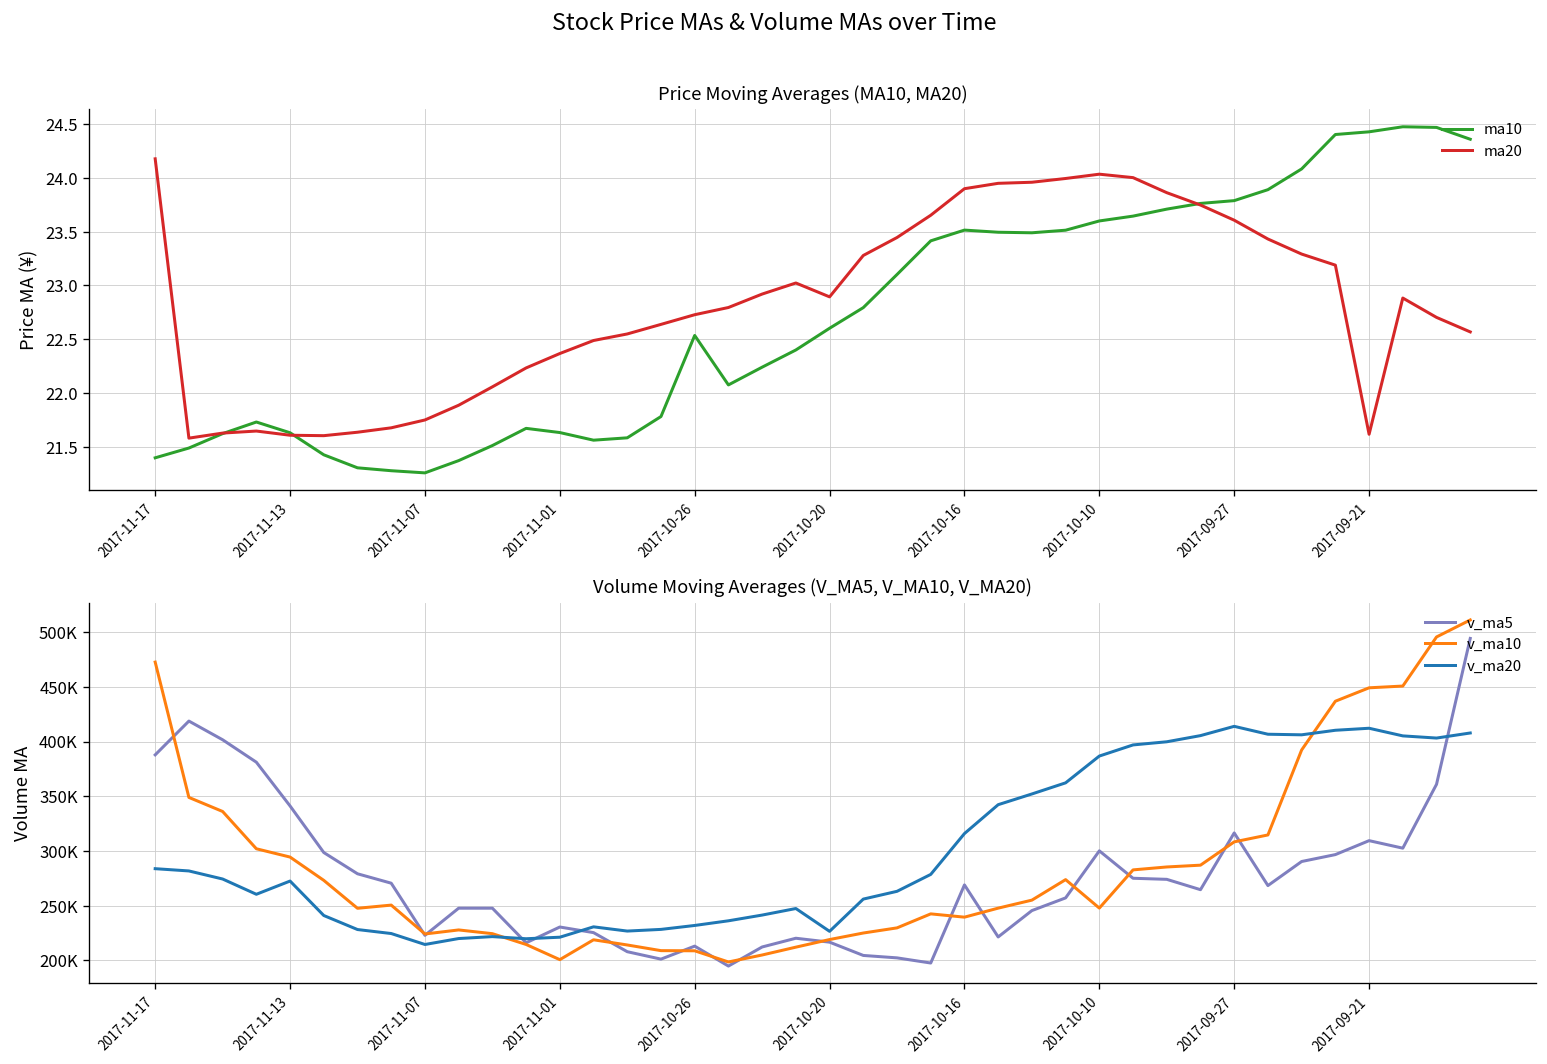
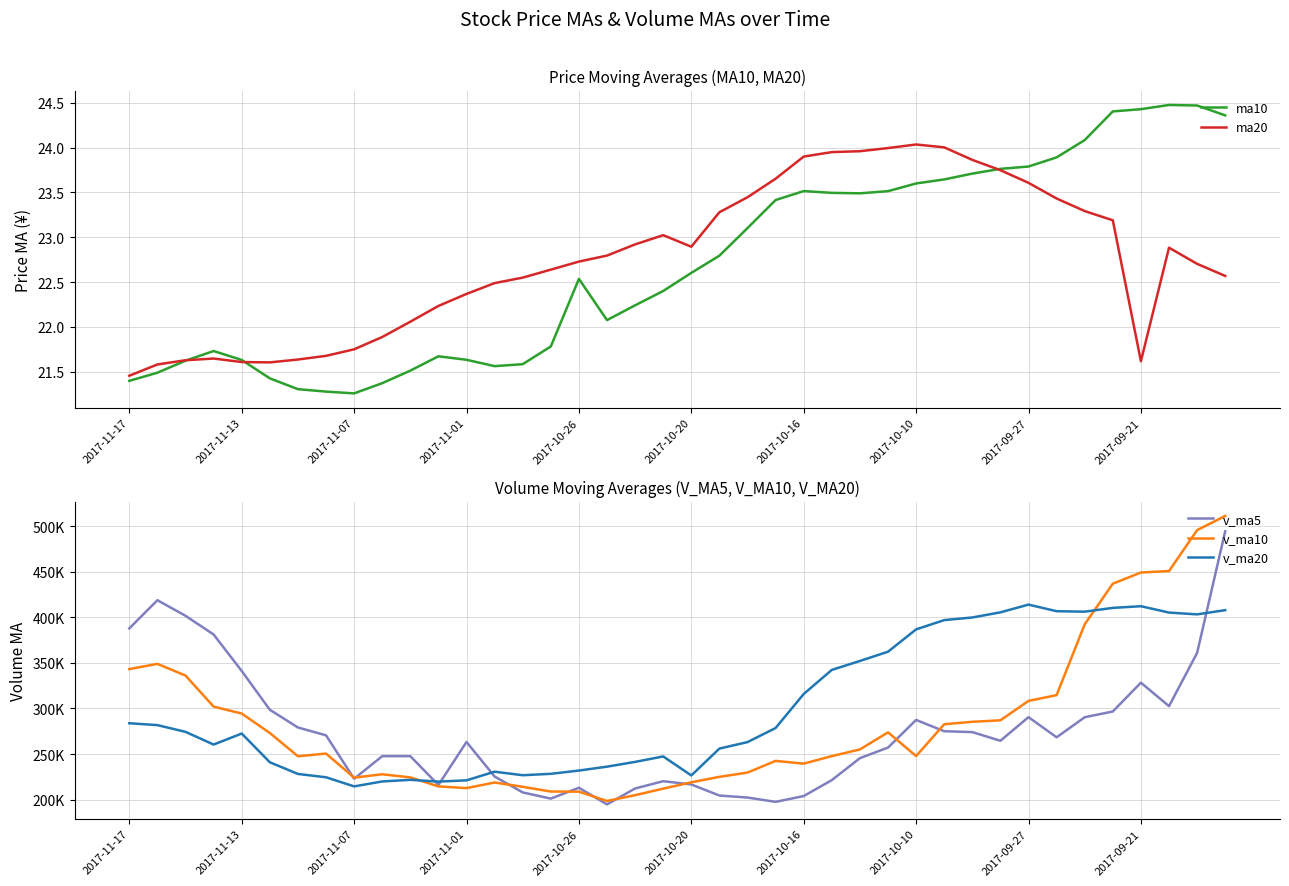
Price Moving Averages (MA10, MA20), ma20, 2017-11-17: 24.2 -> 21.5
Volume Moving Averages (V_MA5, V_MA10, V_MA20), v_ma10, 2017-11-17: 470000 -> 340000
Volume Moving Averages (V_MA5, V_MA10, V_MA20), v_ma5, 2017-11-01: 230000 -> 260000
Volume Moving Averages (V_MA5, V_MA10, V_MA20), v_ma10, 2017-11-01: 200000 -> 210000
Volume Moving Averages (V_MA5, V_MA10, V_MA20), v_ma5, 2017-10-16: 270000 -> 200000
Volume Moving Averages (V_MA5, V_MA10, V_MA20), v_ma5, 2017-10-10: 300000 -> 290000
Volume Moving Averages (V_MA5, V_MA10, V_MA20), v_ma5, 2017-09-27: 320000 -> 290000
Volume Moving Averages (V_MA5, V_MA10, V_MA20), v_ma5, 2017-09-21: 310000 -> 330000
